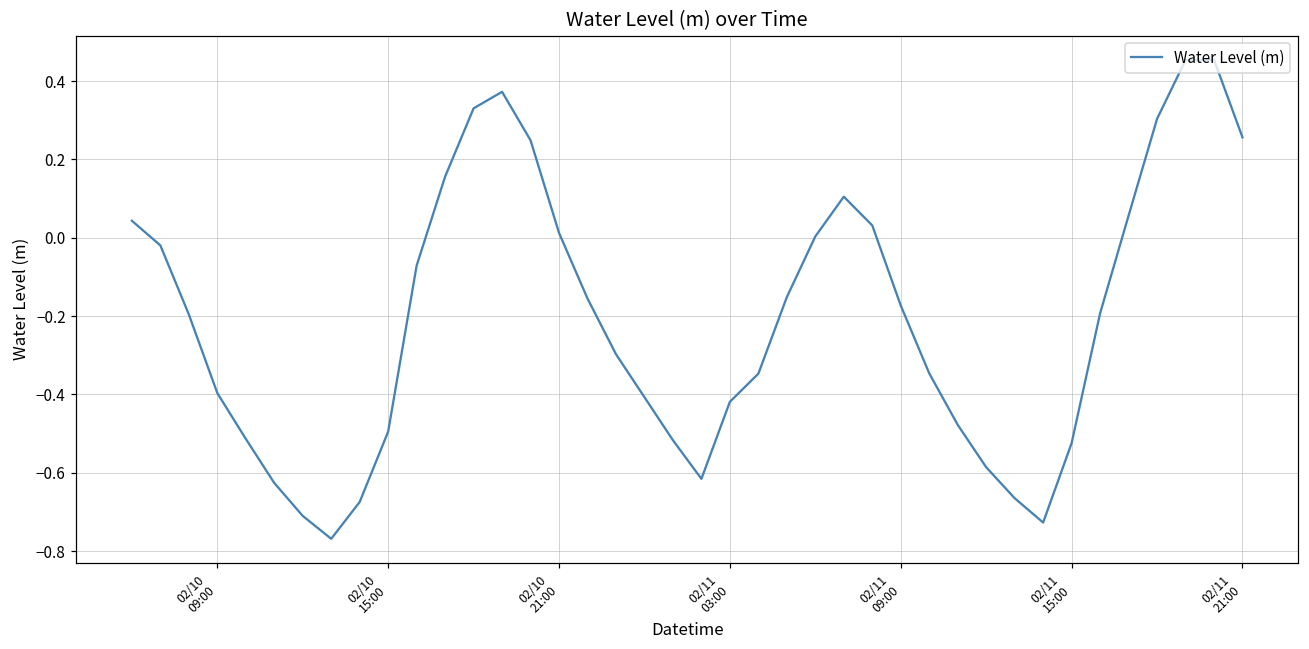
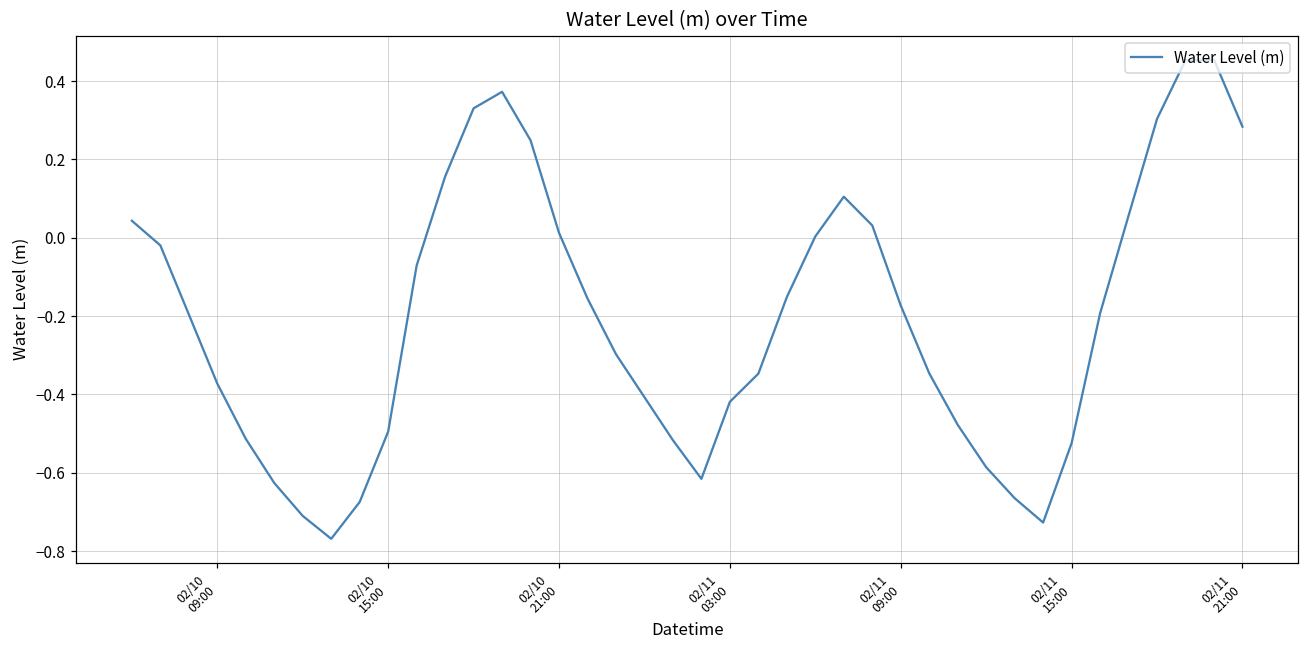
02/10 09:00: -0.40 -> -0.37
02/11 21:00: 0.26 -> 0.28
